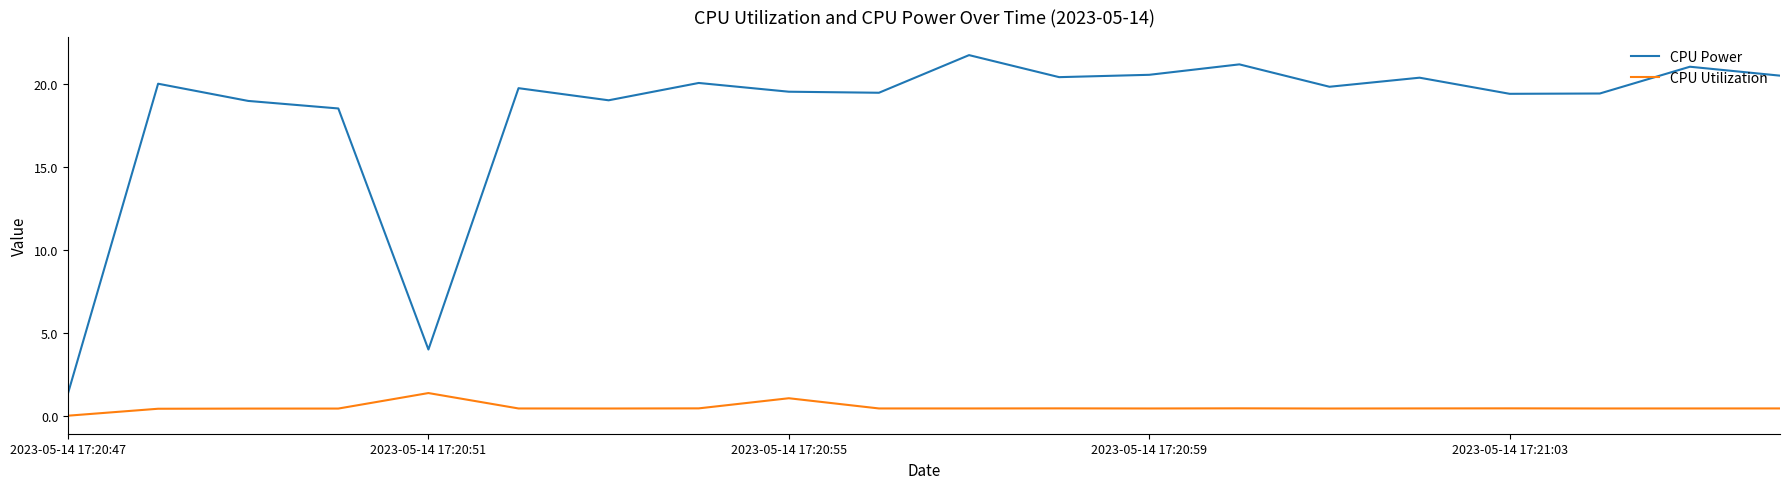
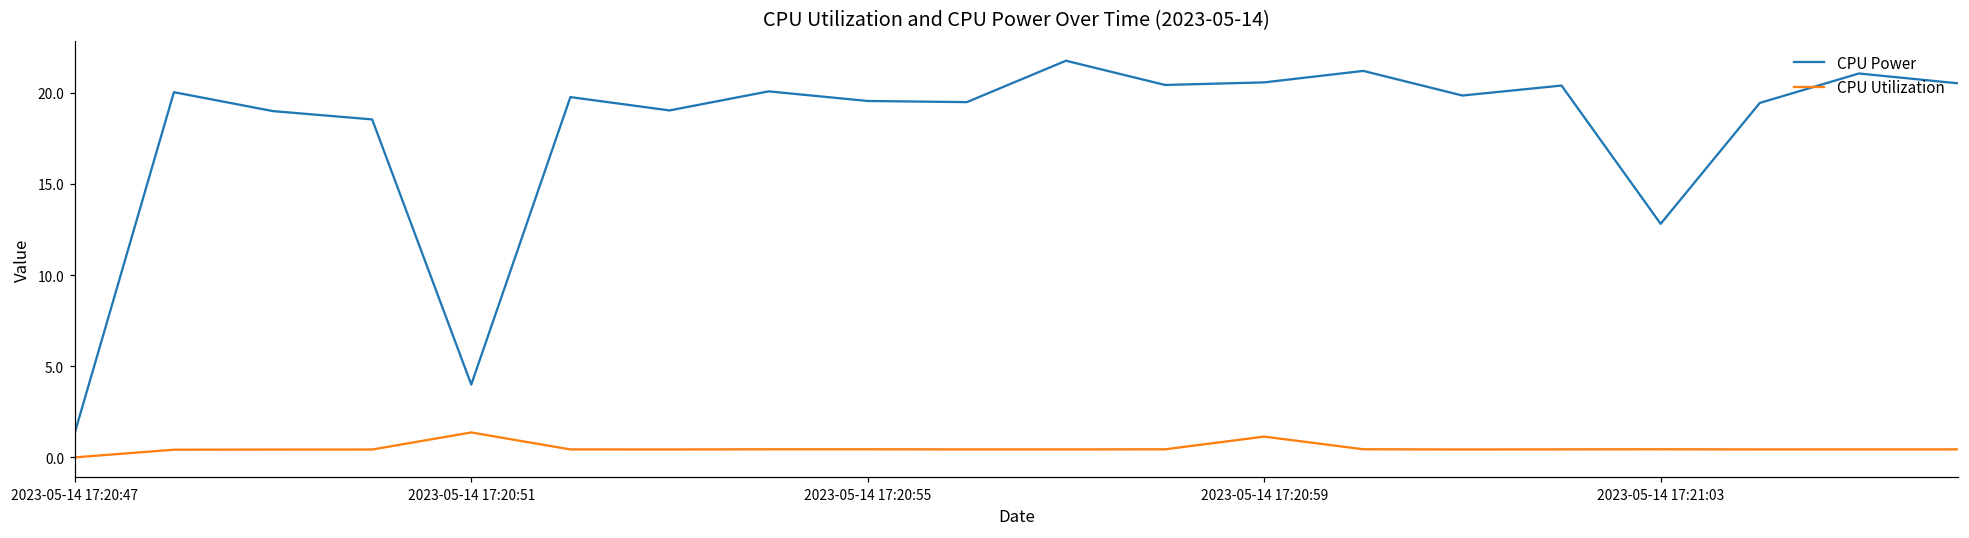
CPU Utilization, 2023-05-14 17:20:55: 1.1 -> 0.4
CPU Utilization, 2023-05-14 17:20:59: 0.4 -> 1.1
CPU Power, 2023-05-14 17:21:03: 19.4 -> 12.8
